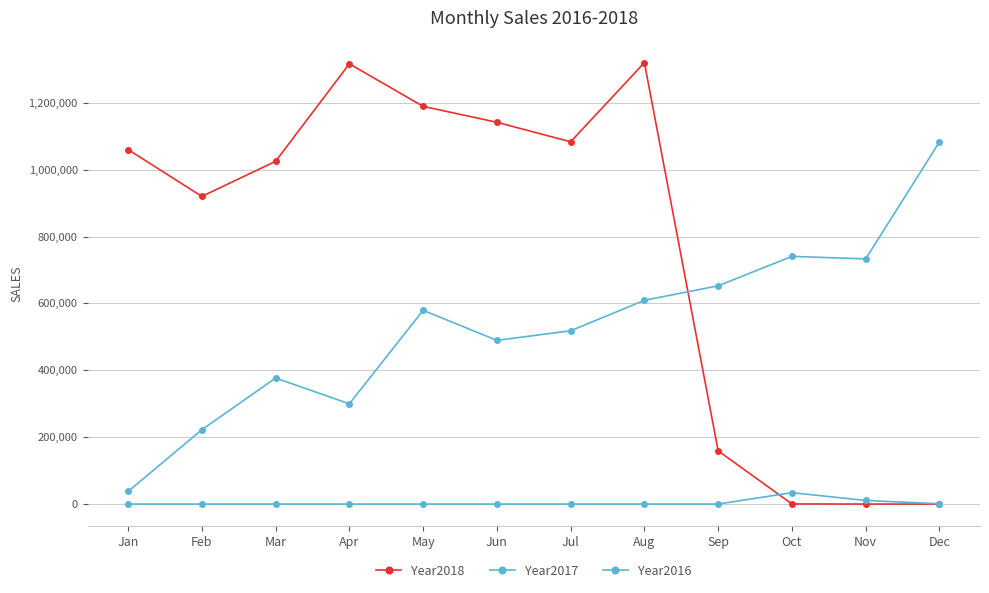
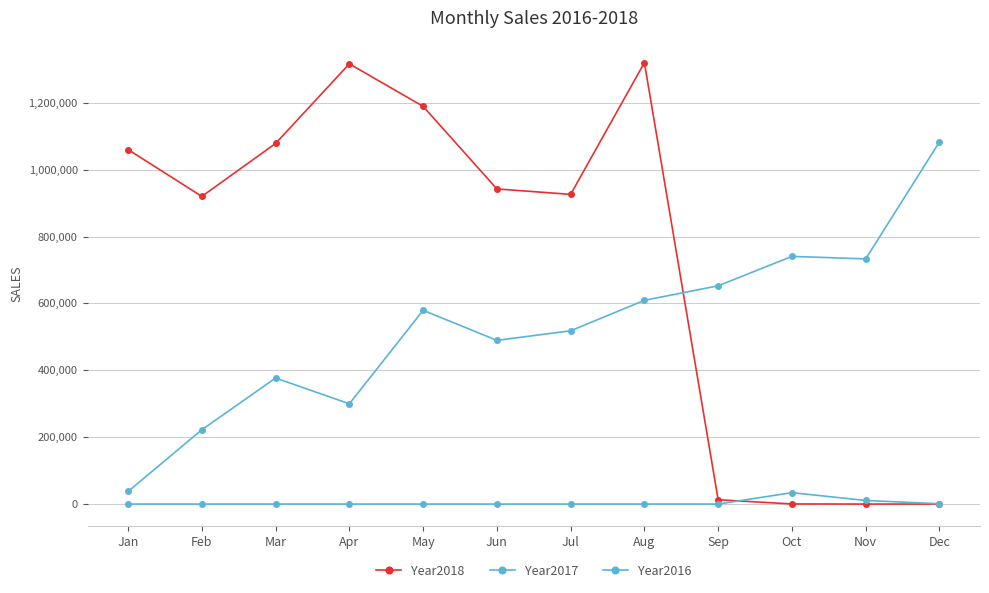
Year2018, Mar: 1,020,000 -> 1,080,000
Year2018, Jun: 1,140,000 -> 940,000
Year2018, Jul: 1,080,000 -> 930,000
Year2018, Sep: 160,000 -> 10,000
